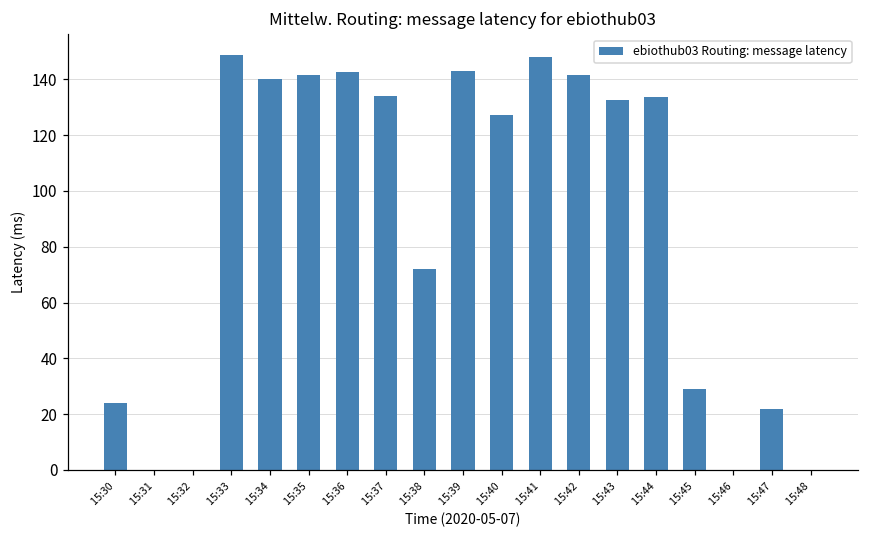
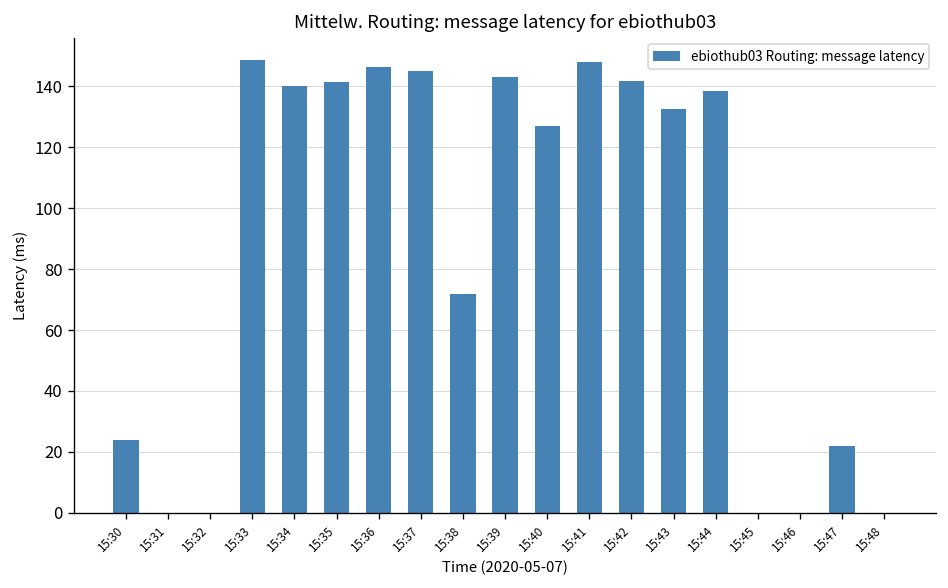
15:36: 143 -> 147
15:37: 134 -> 145
15:44: 134 -> 138
15:45: 29 -> 0
